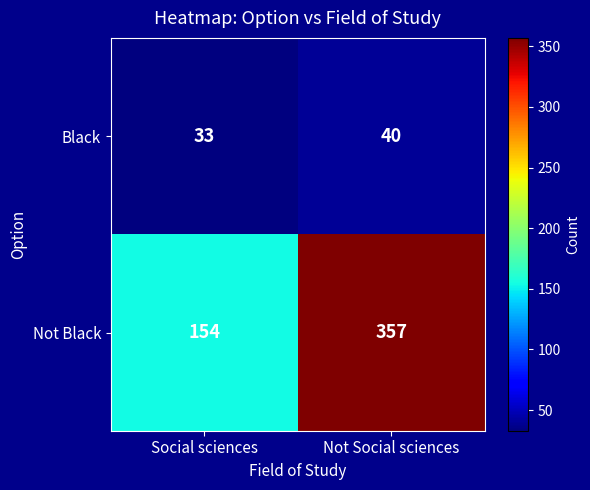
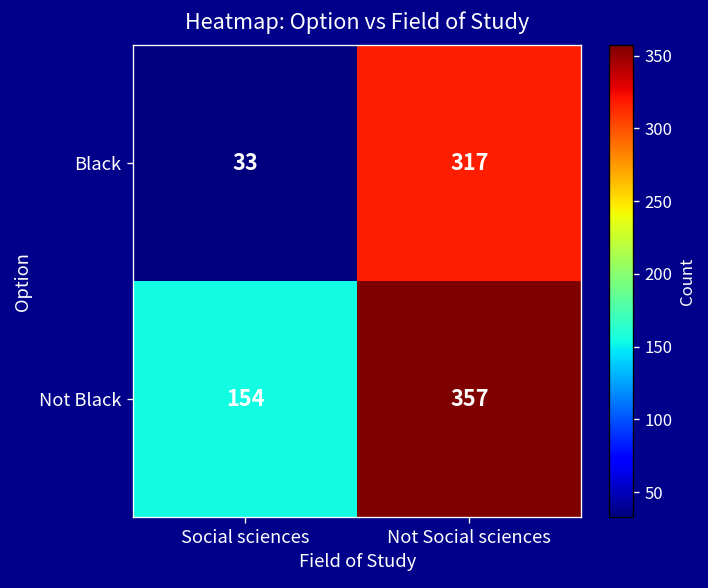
Black, Not Social sciences: 40 -> 317
